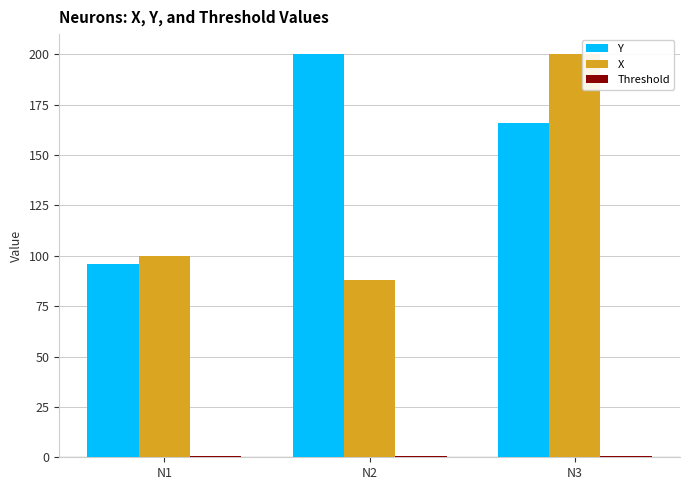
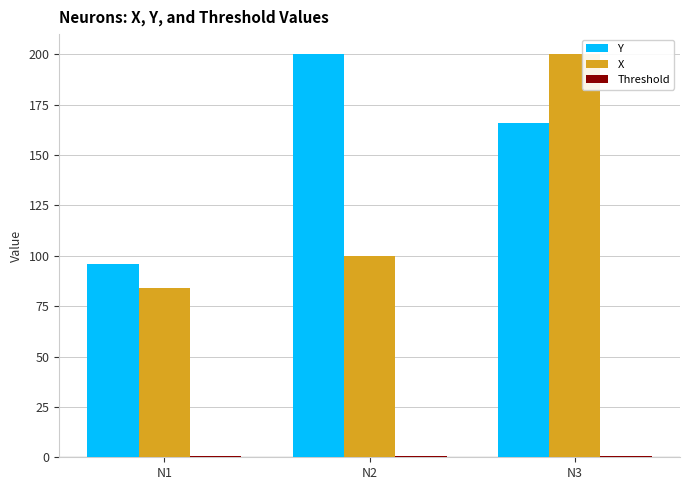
X, N1: 100 -> 84
X, N2: 88 -> 100
